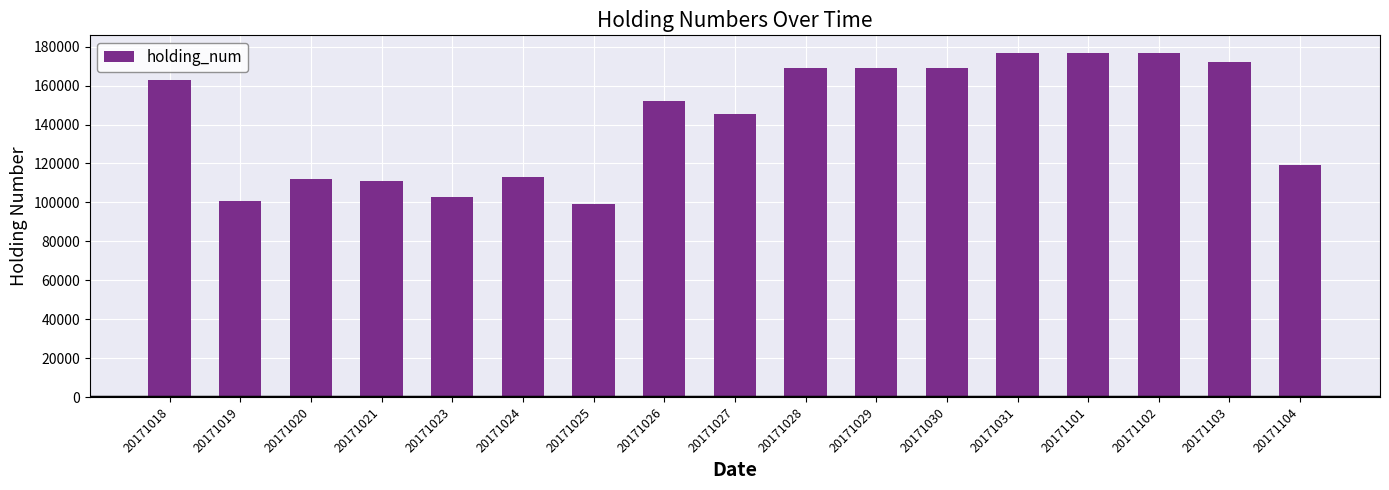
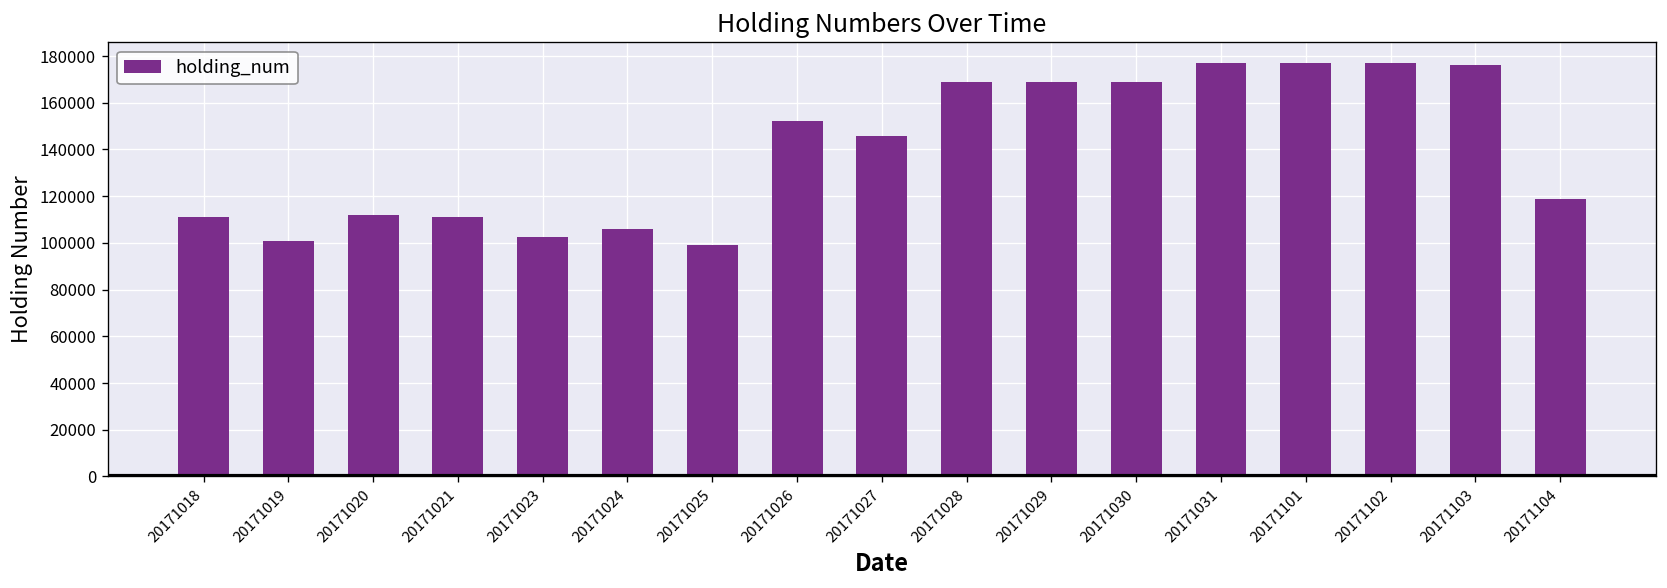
20171018: 163000 -> 111000
20171024: 113000 -> 106000
20171103: 172000 -> 176000
